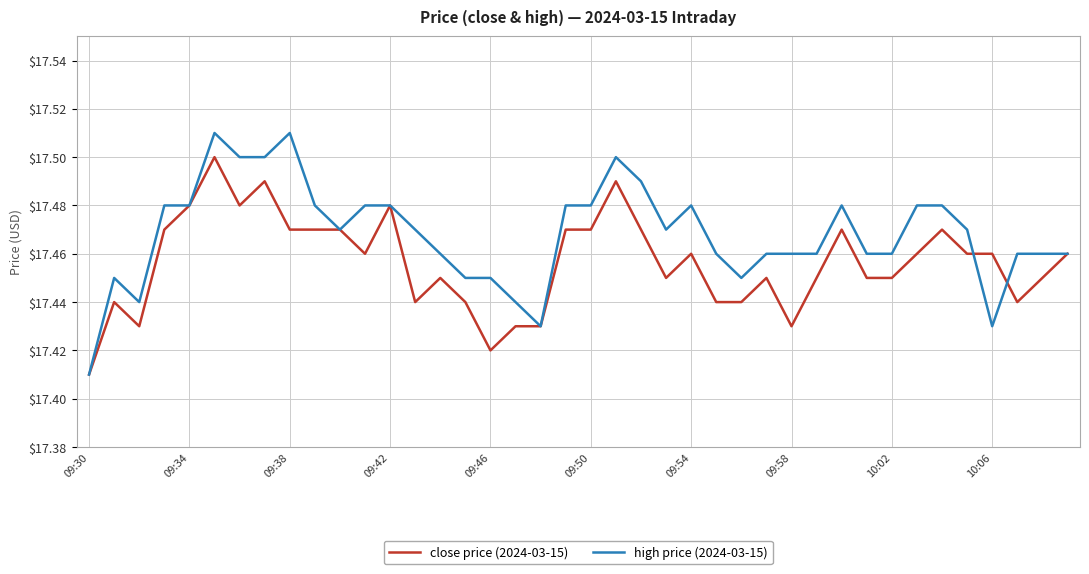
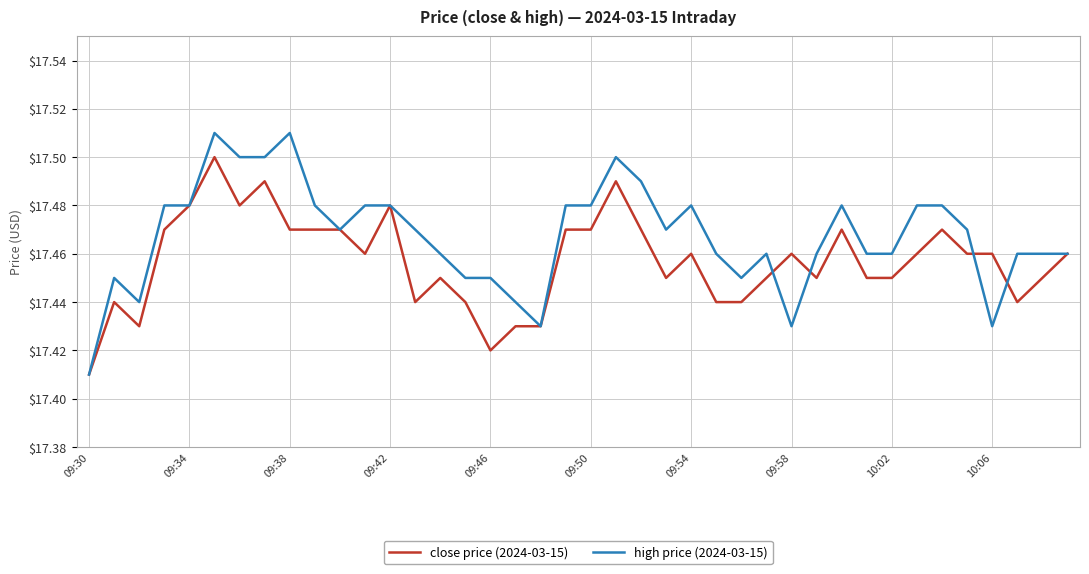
close price (2024-03-15), 09:58: $17.43 -> $17.46
high price (2024-03-15), 09:58: $17.46 -> $17.43
